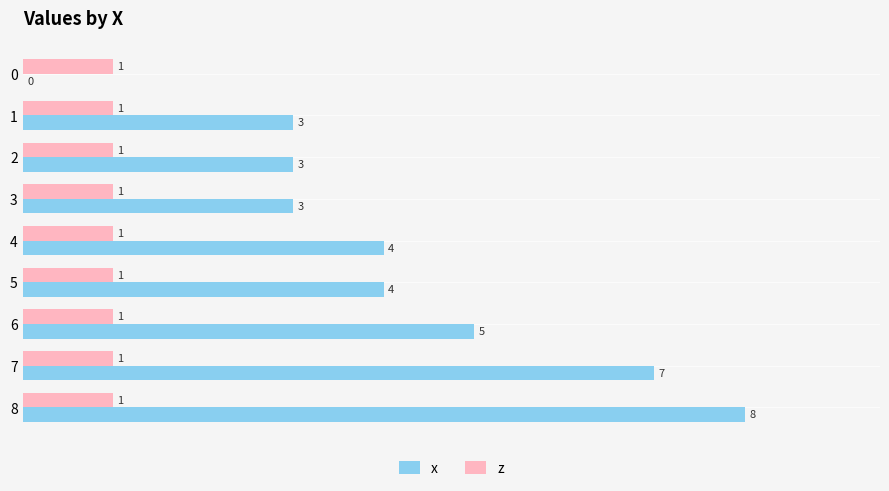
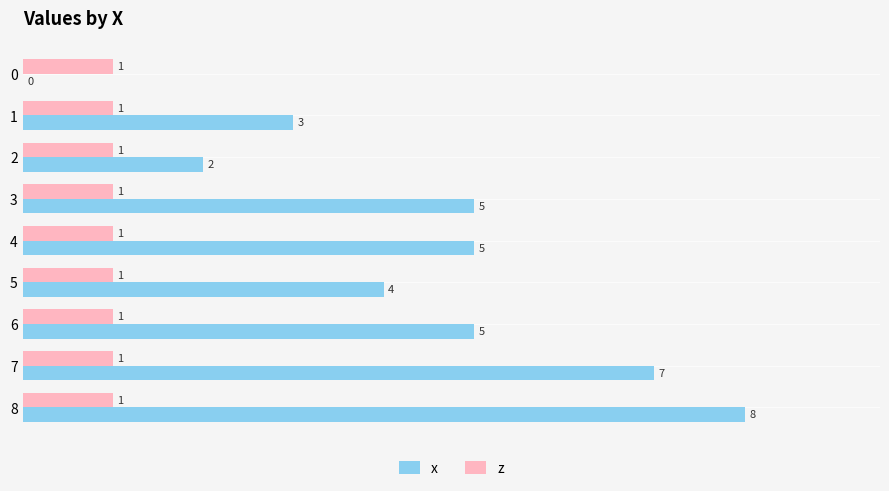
x, 2: 3 -> 2
x, 3: 3 -> 5
x, 4: 4 -> 5
